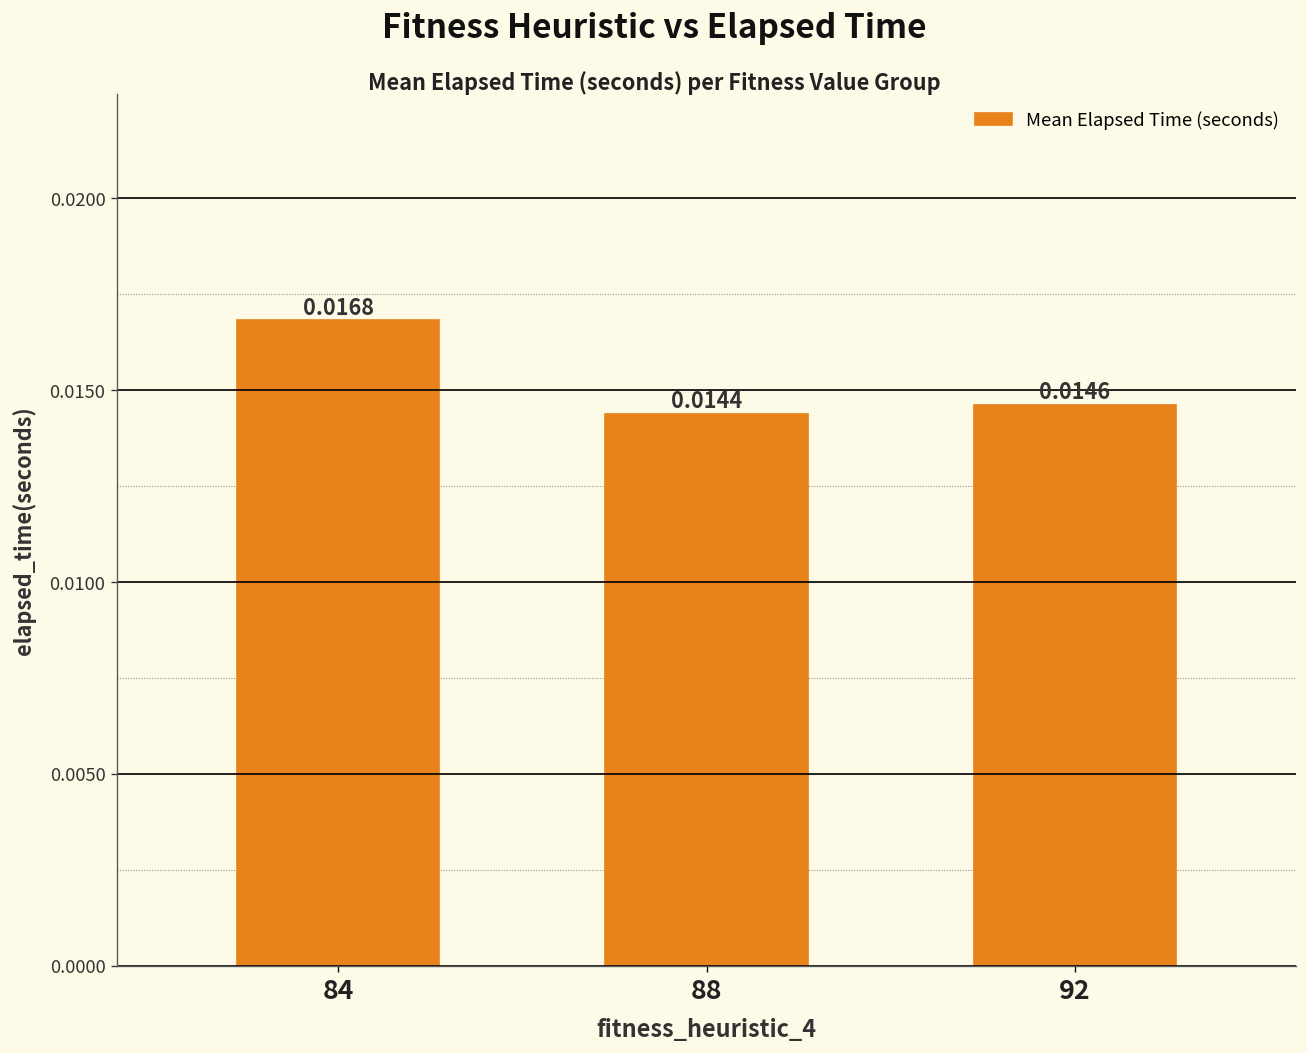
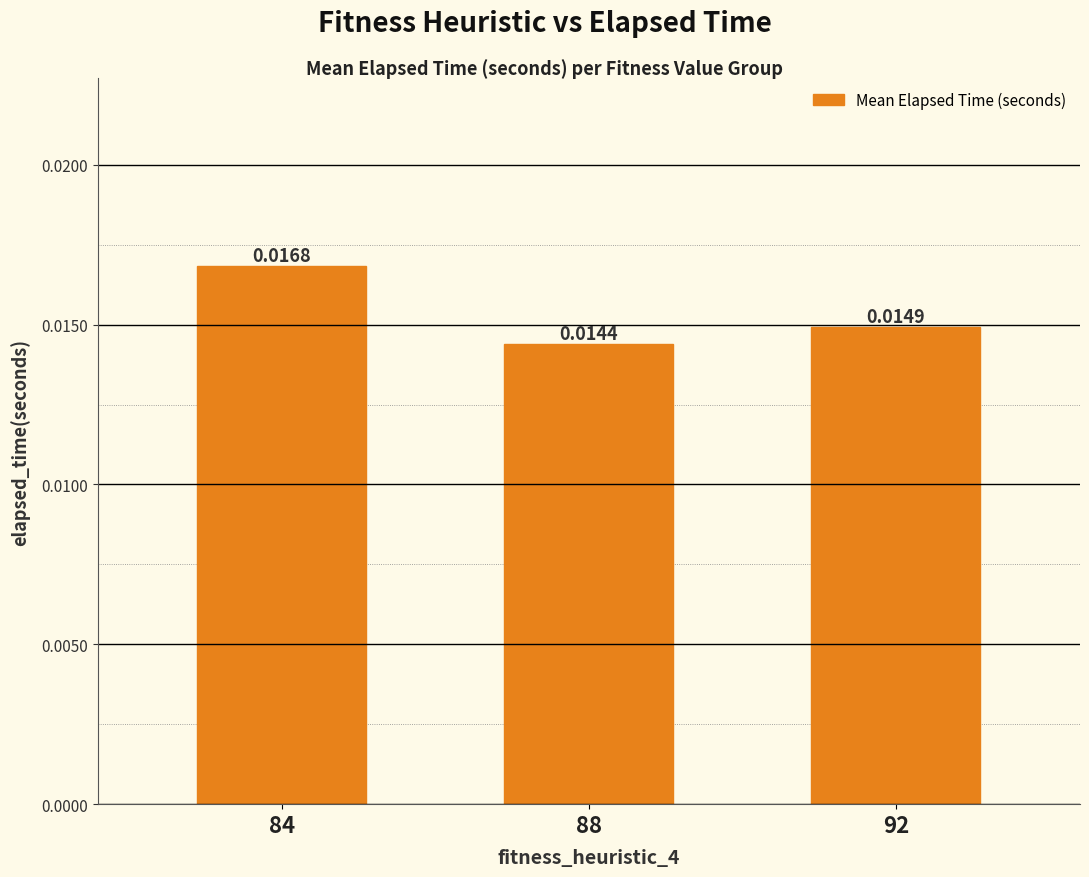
92: 0.0146 -> 0.0149
